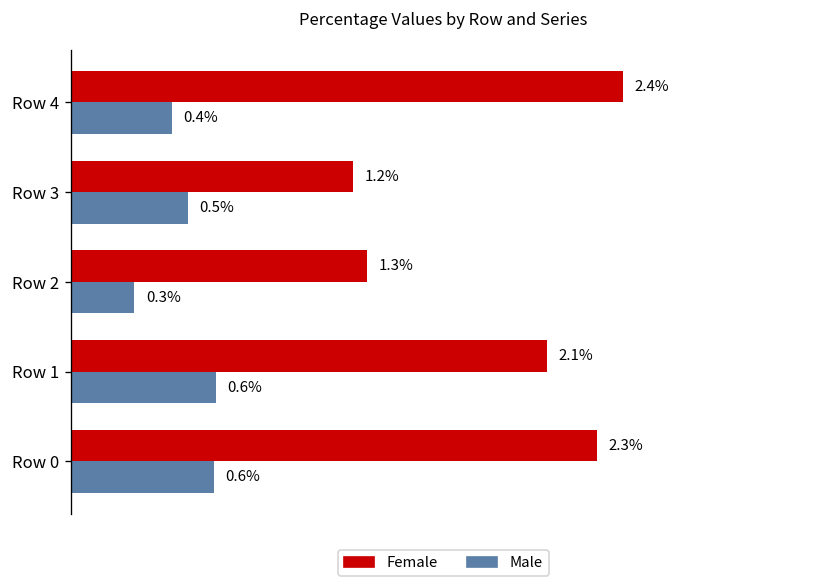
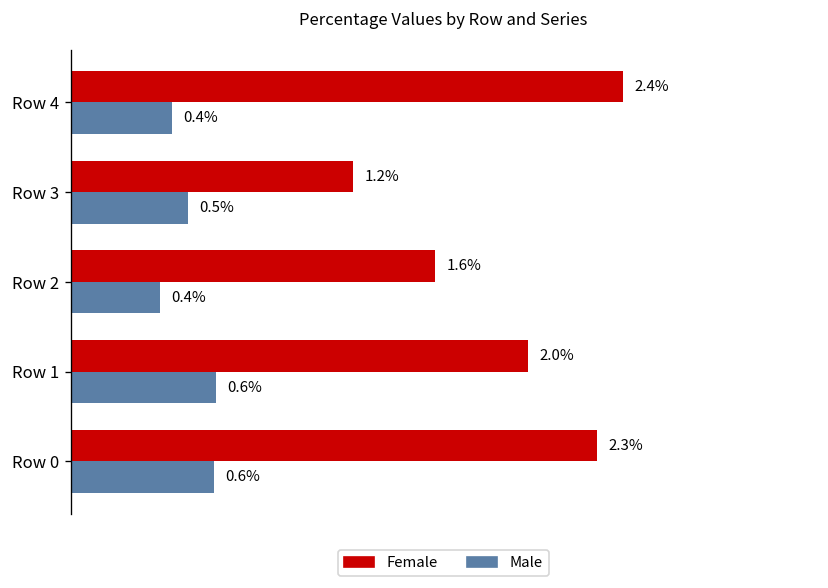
Female, Row 2: 1.3% -> 1.6%
Male, Row 2: 0.3% -> 0.4%
Female, Row 1: 2.1% -> 2.0%
